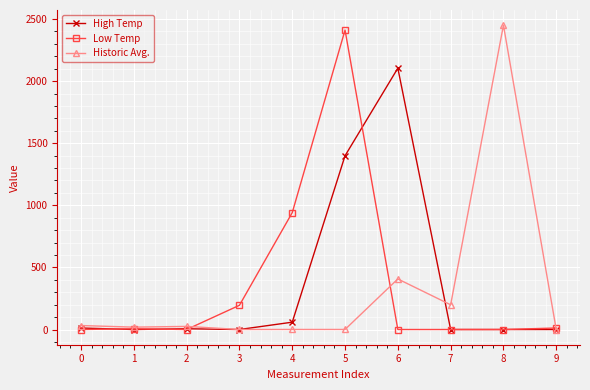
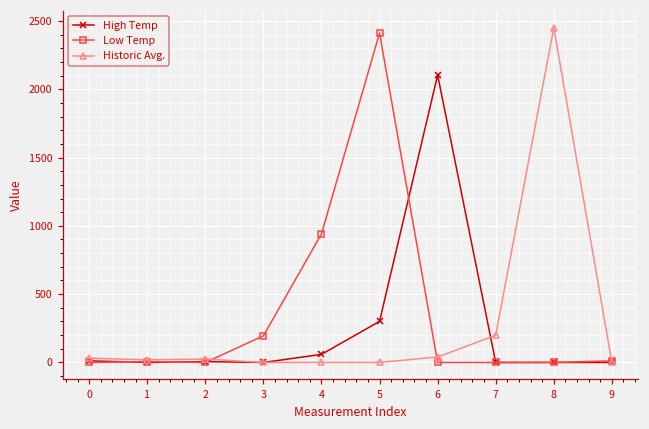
High Temp, 5: 1400 -> 300
Historic Avg., 6: 410 -> 40
